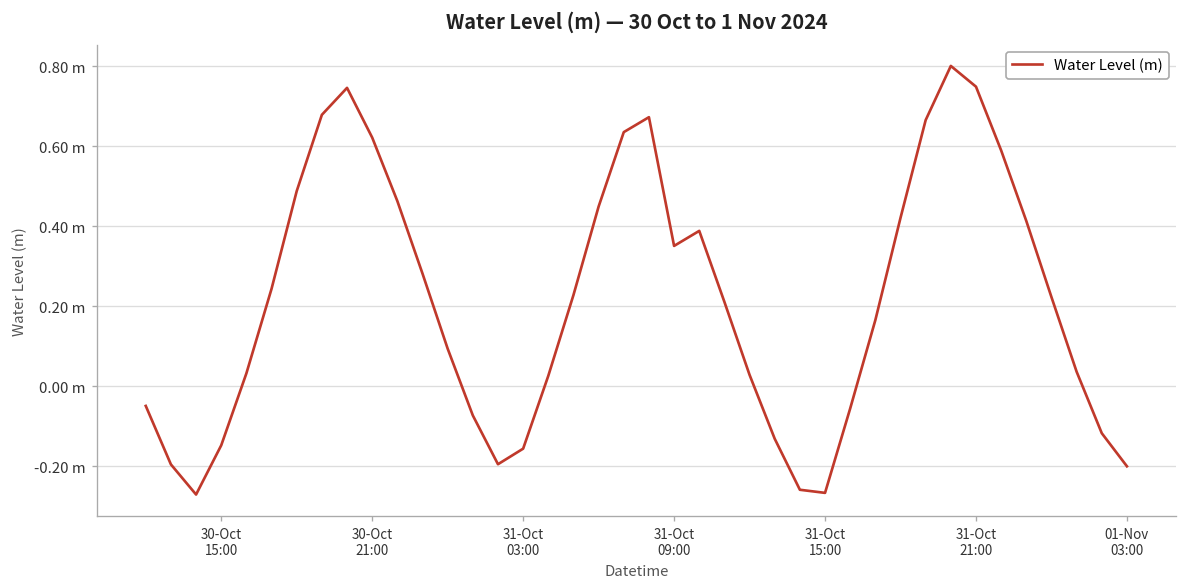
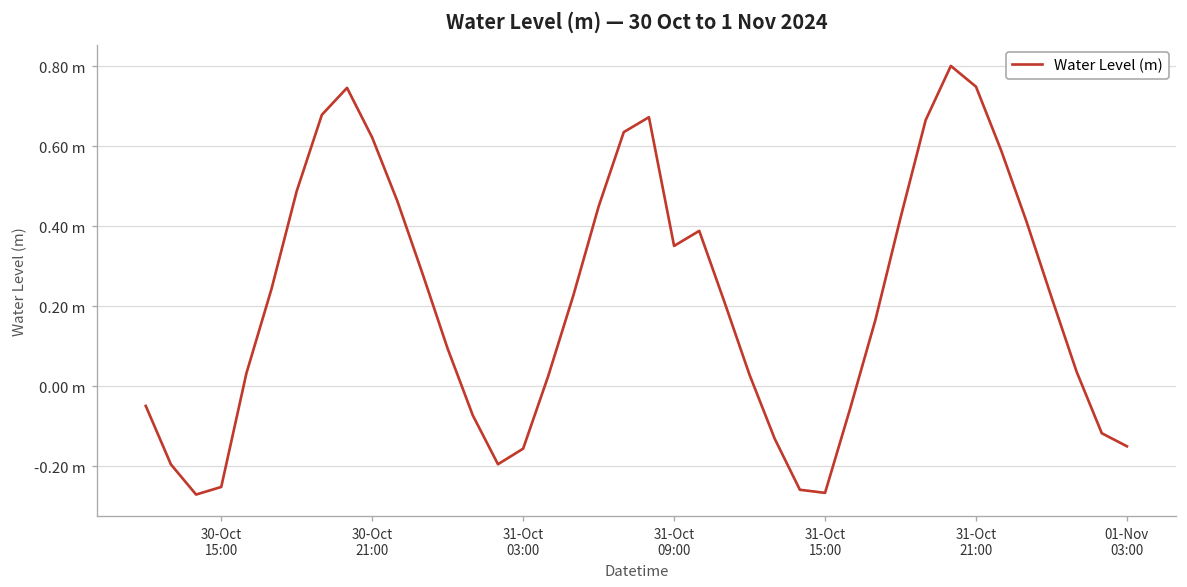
30-Oct 15:00: -0.15 m -> -0.25 m
01-Nov 03:00: -0.20 m -> -0.15 m
